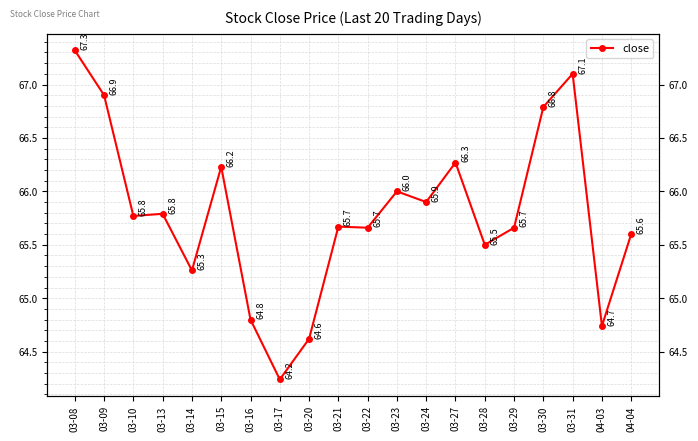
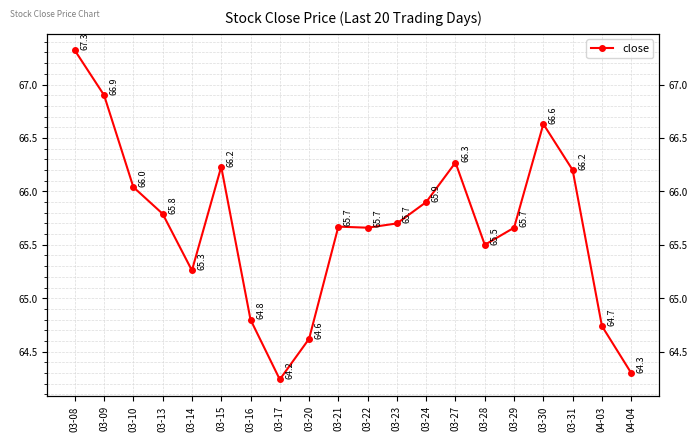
03-10: 65.8 -> 66.0
03-23: 66.0 -> 65.7
03-30: 66.8 -> 66.6
03-31: 67.1 -> 66.2
04-04: 65.6 -> 64.3
